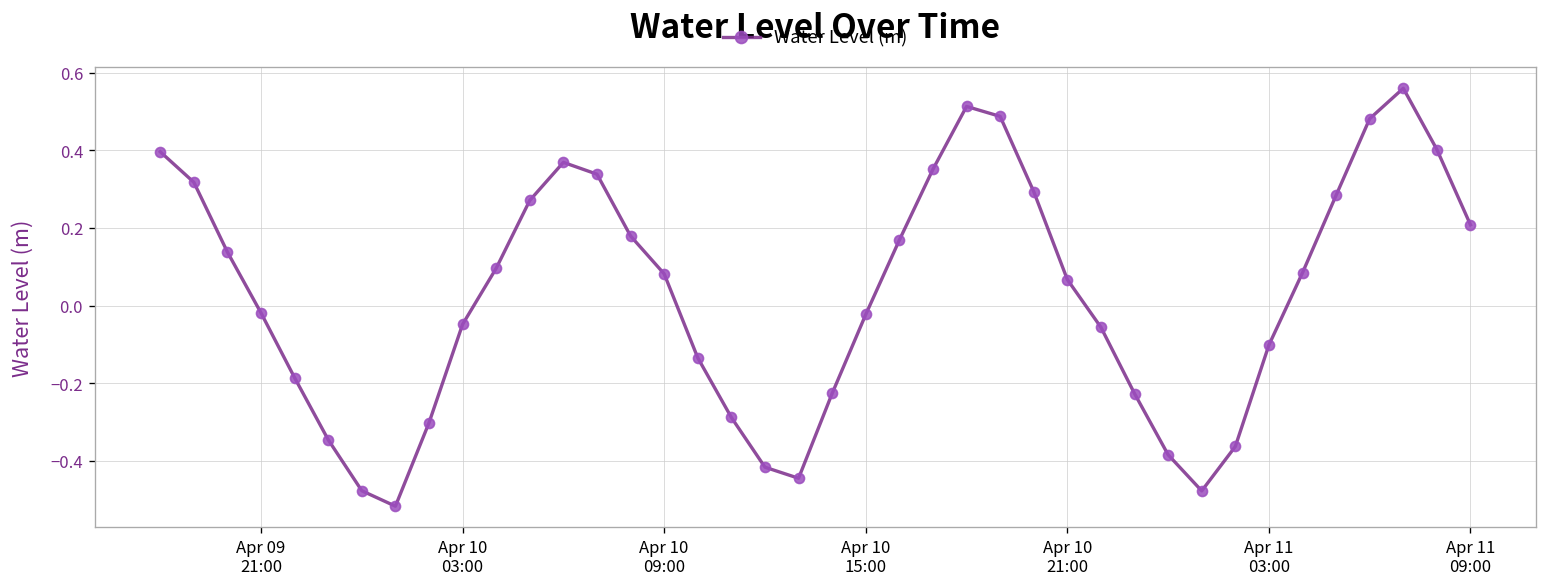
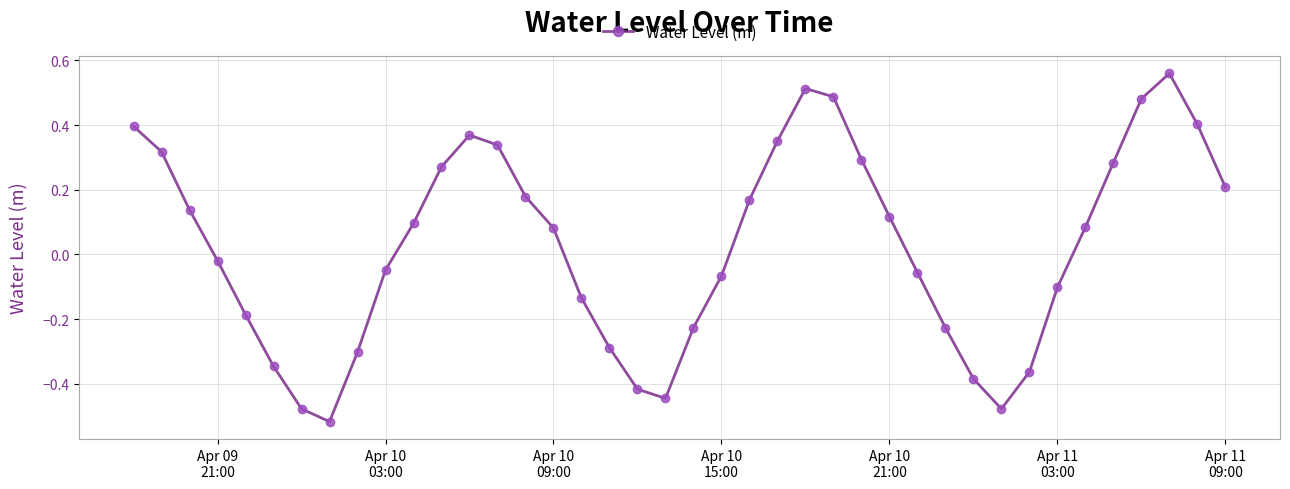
Apr 10 15:00: -0.02 -> -0.07
Apr 10 21:00: 0.07 -> 0.12
